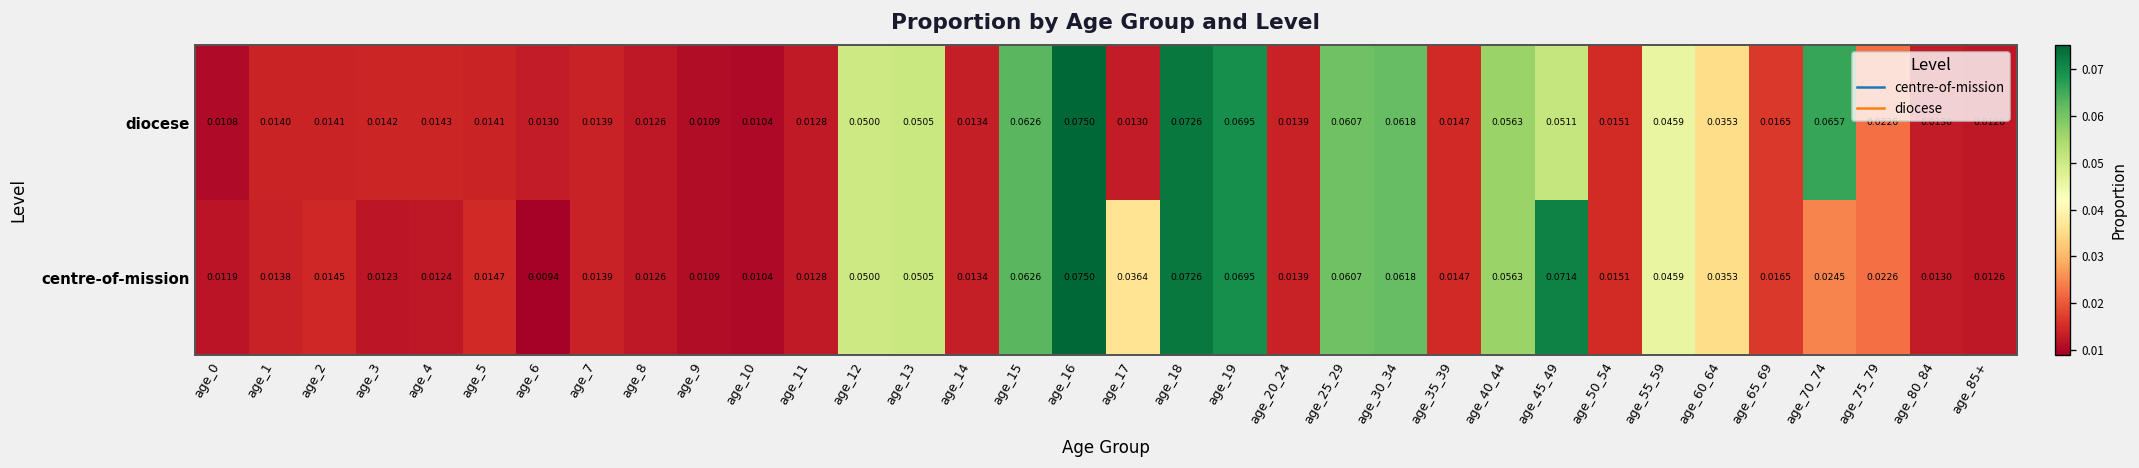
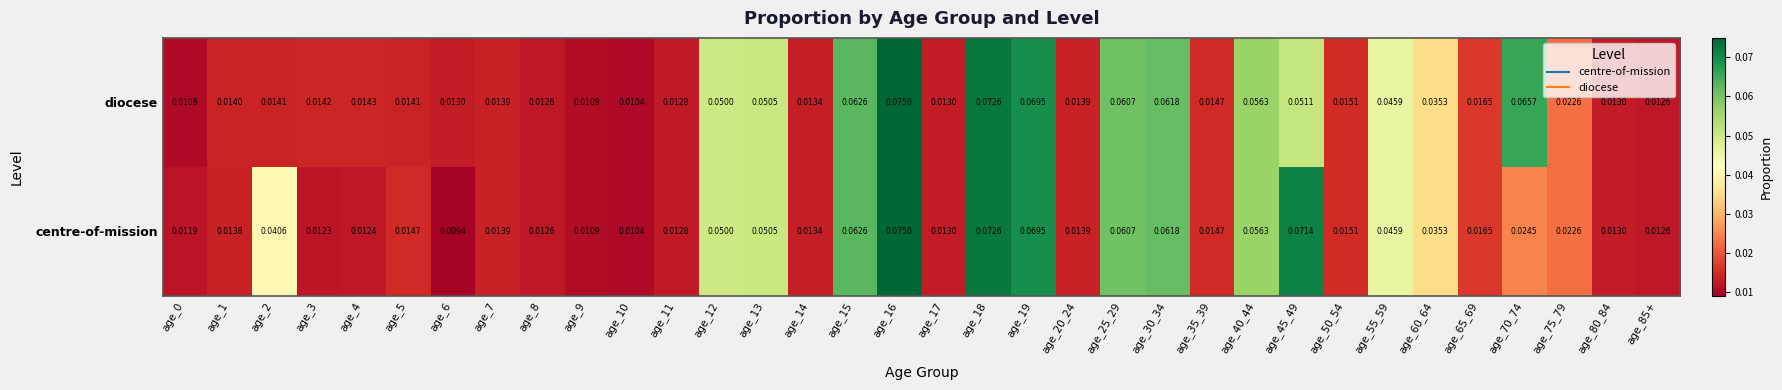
centre-of-mission, age_2: 0.0145 -> 0.0406
centre-of-mission, age_17: 0.0364 -> 0.0130
